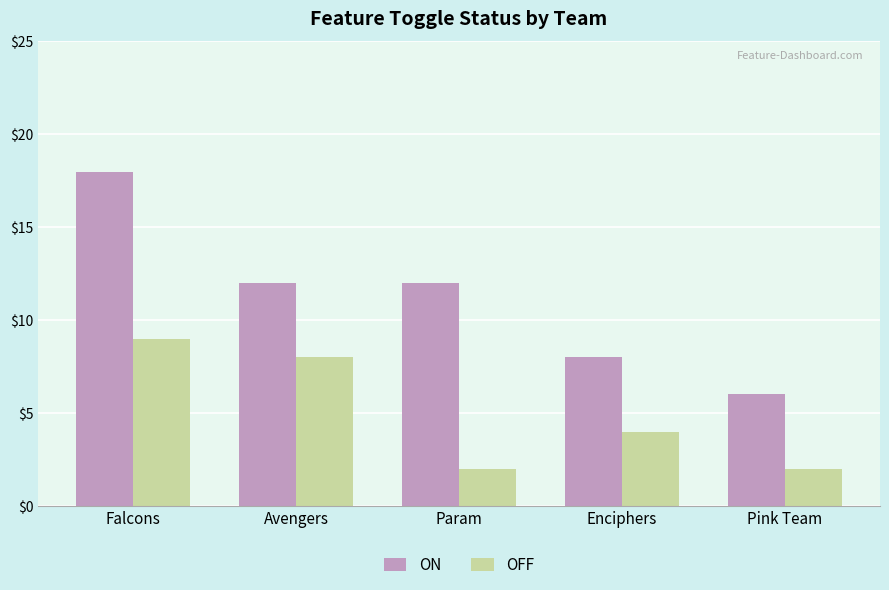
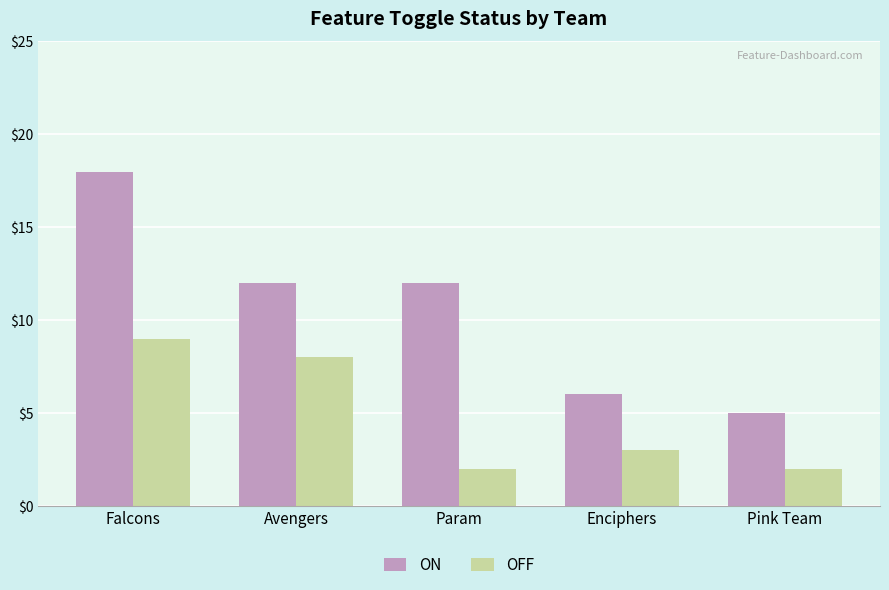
ON, Enciphers: $8 -> $6
OFF, Enciphers: $4 -> $3
ON, Pink Team: $6 -> $5
